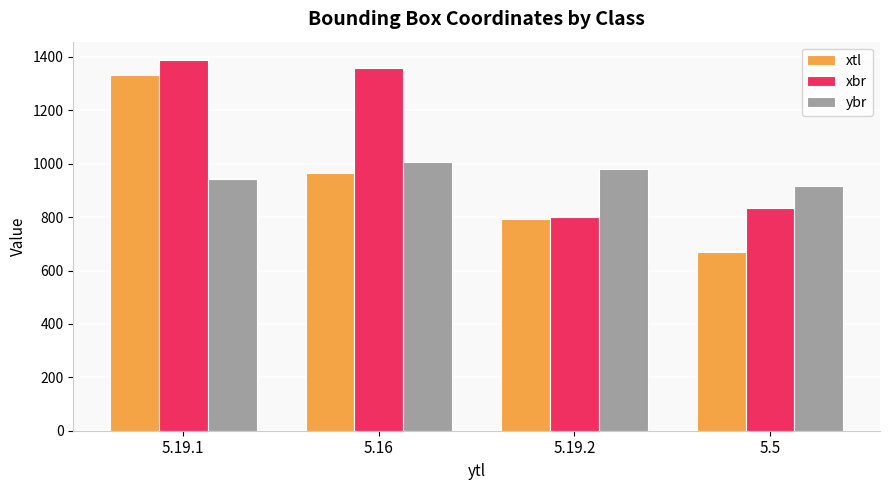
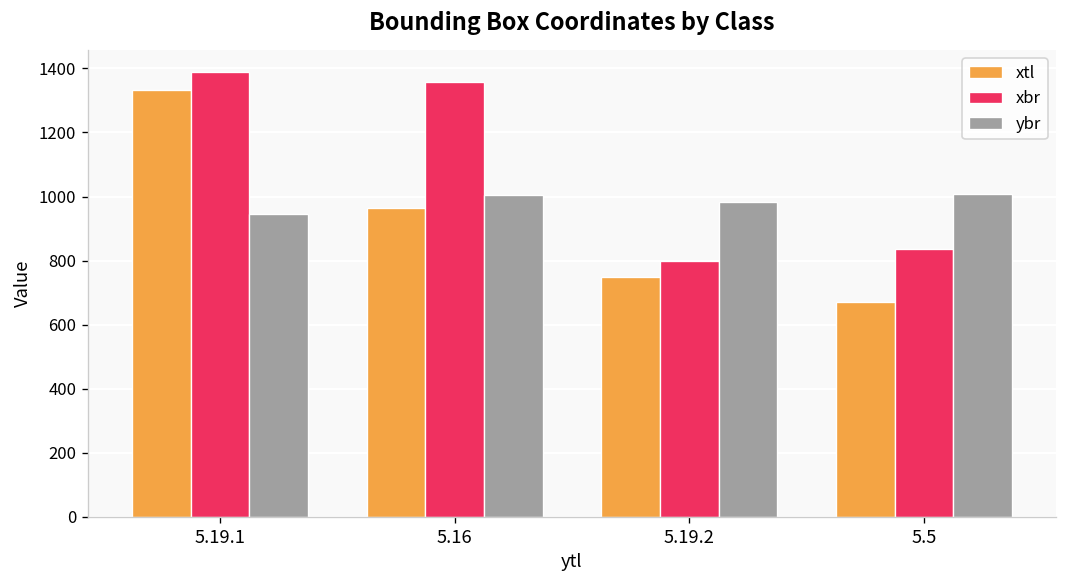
xtl, 5.19.2: 790 -> 750
ybr, 5.5: 920 -> 1010
